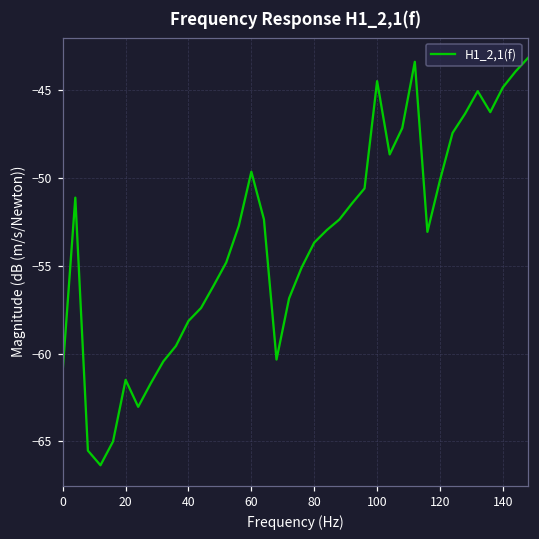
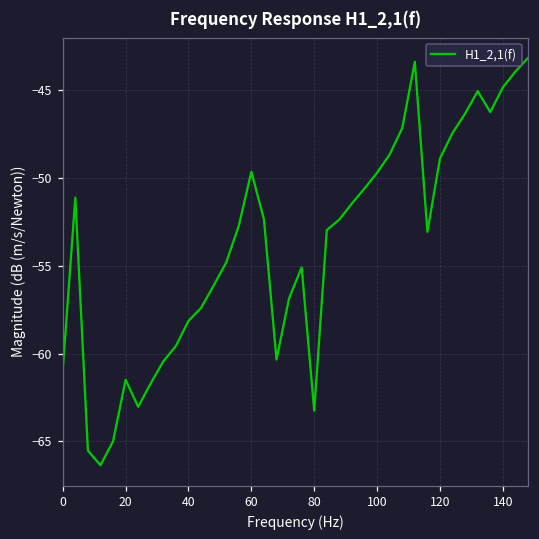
80: -53.7 -> -63.2
100: -44.5 -> -49.7
120: -50.1 -> -48.9
